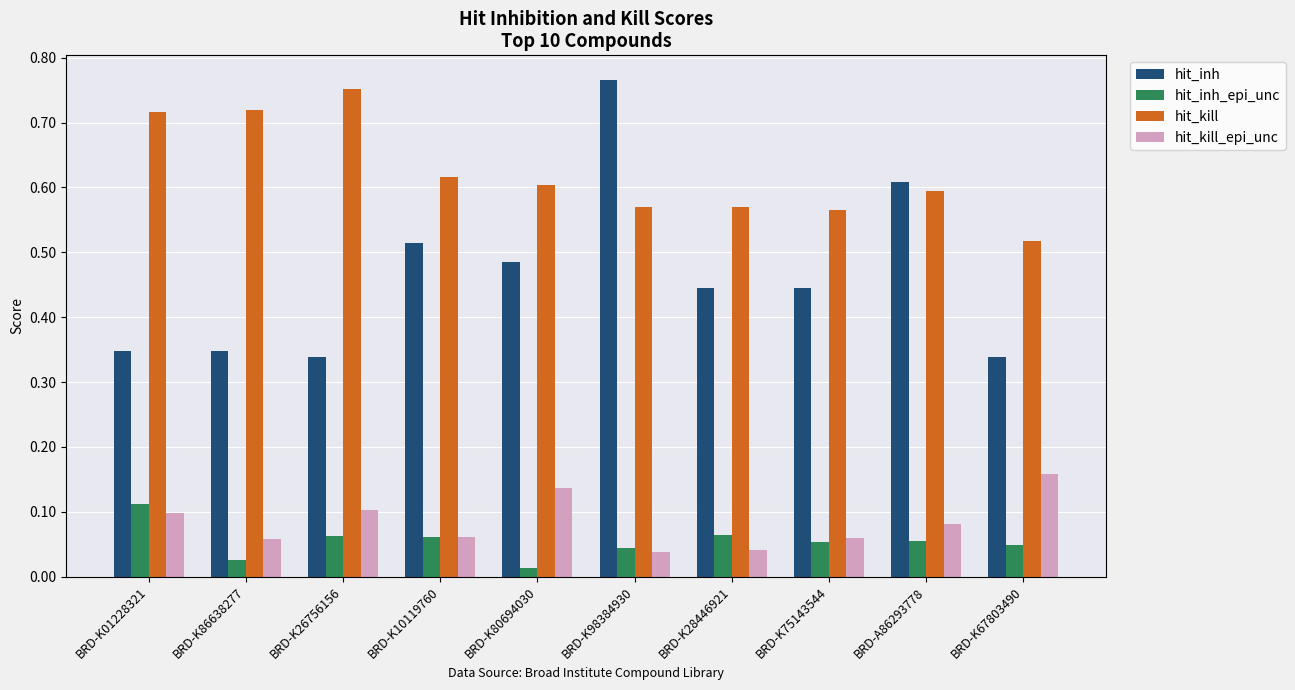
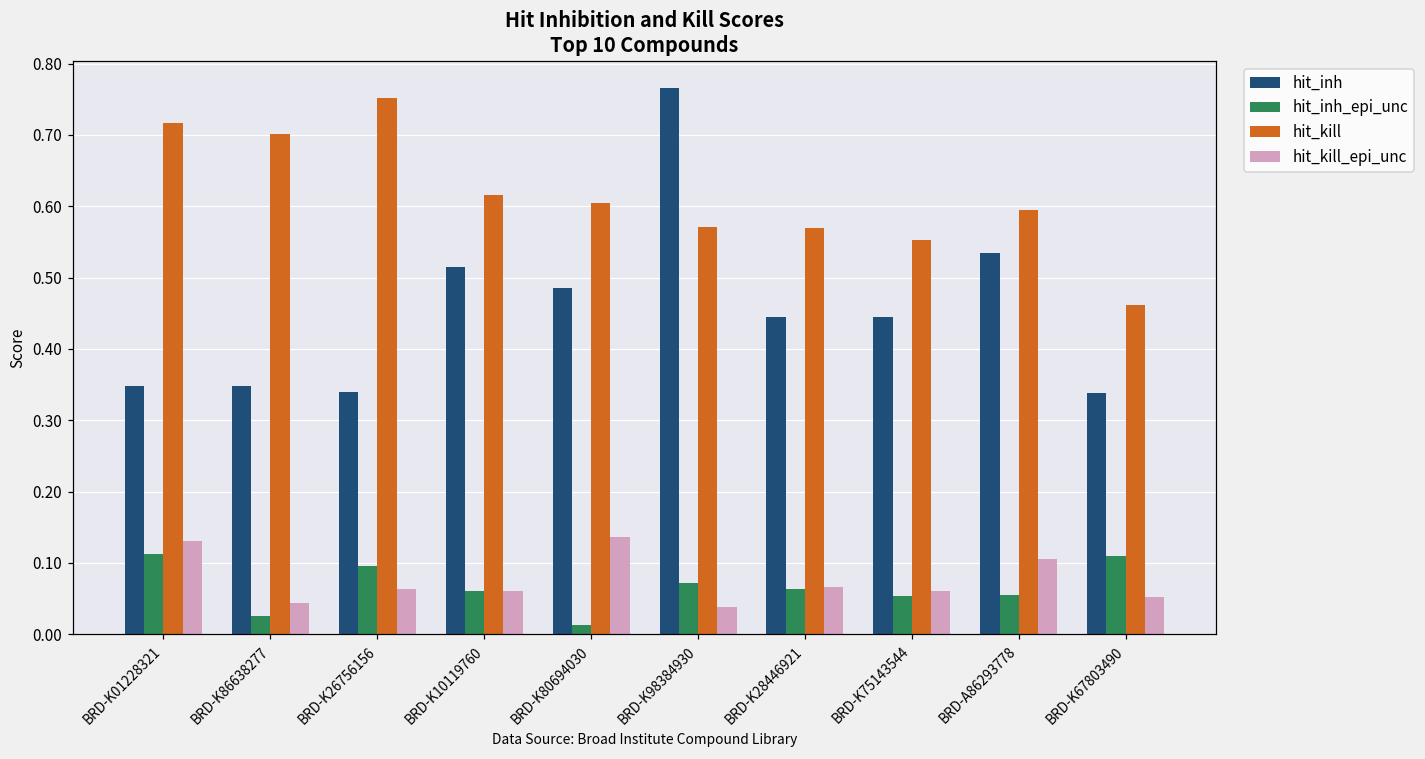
hit_kill_epi_unc, BRD-K01228321: 0.10 -> 0.13
hit_kill, BRD-K86638277: 0.72 -> 0.70
hit_kill_epi_unc, BRD-K86638277: 0.06 -> 0.04
hit_inh_epi_unc, BRD-K26756156: 0.06 -> 0.10
hit_kill_epi_unc, BRD-K26756156: 0.10 -> 0.06
hit_inh_epi_unc, BRD-K98384930: 0.04 -> 0.07
hit_kill_epi_unc, BRD-K28446921: 0.04 -> 0.07
hit_kill, BRD-K75143544: 0.56 -> 0.55
hit_inh, BRD-A86293778: 0.61 -> 0.53
hit_kill_epi_unc, BRD-A86293778: 0.08 -> 0.11
hit_inh_epi_unc, BRD-K67803490: 0.05 -> 0.11
hit_kill, BRD-K67803490: 0.52 -> 0.46
hit_kill_epi_unc, BRD-K67803490: 0.16 -> 0.05
